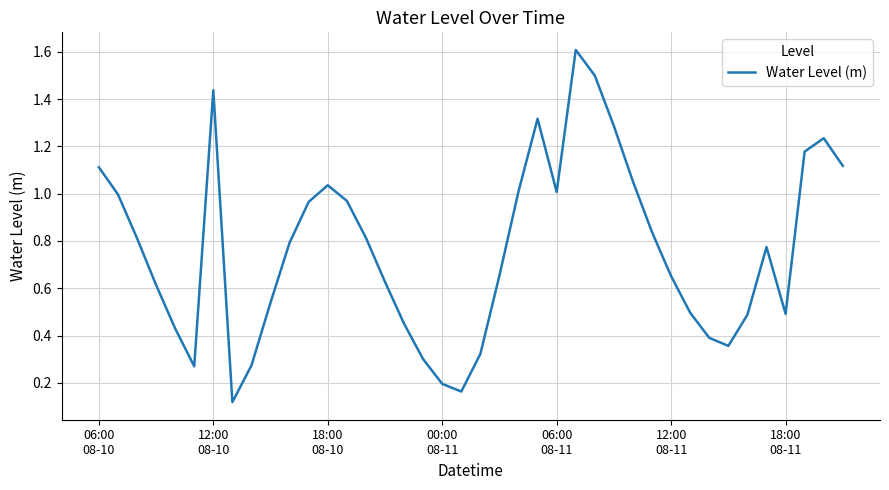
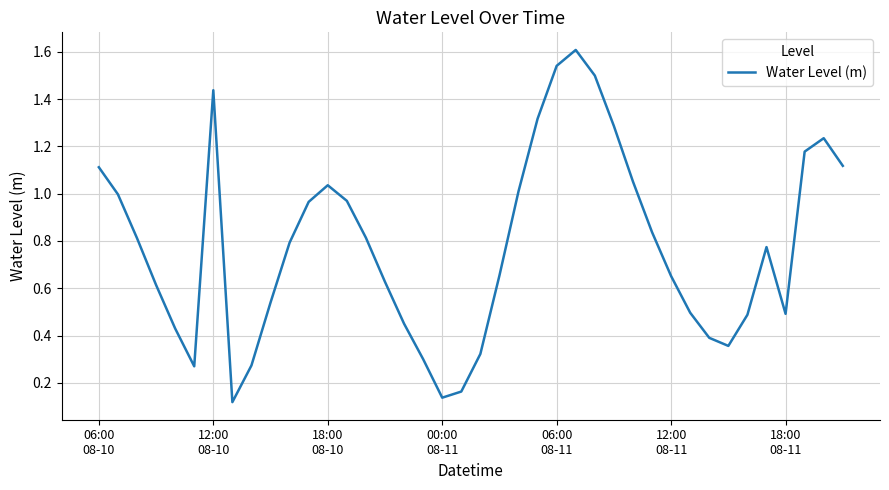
00:00 08-11: 0.20 -> 0.14
06:00 08-11: 1.01 -> 1.54
